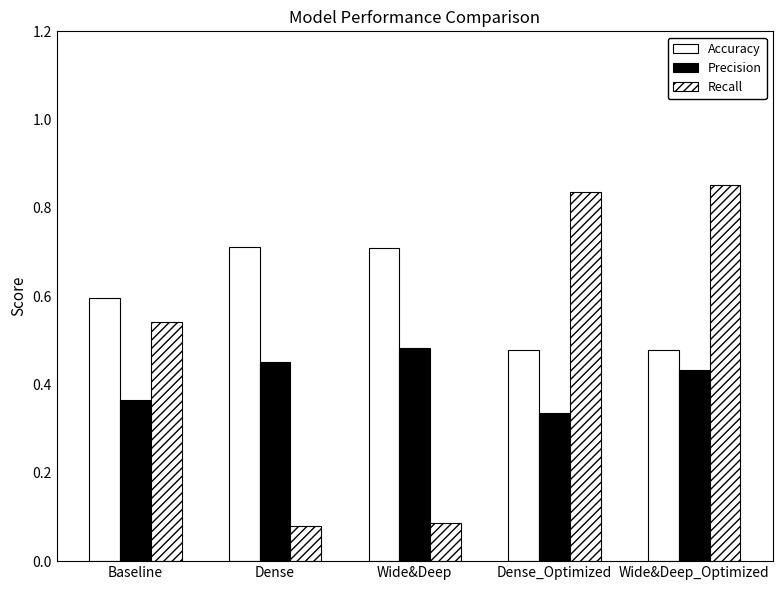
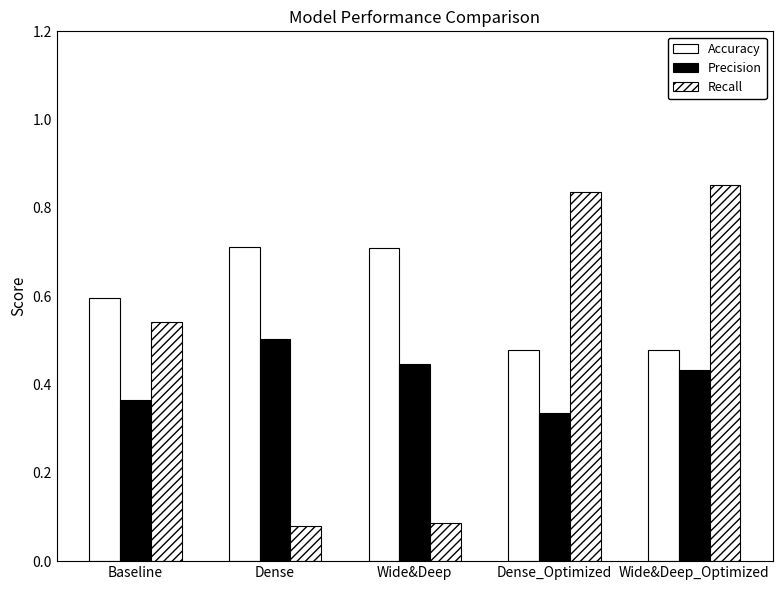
Precision, Dense: 0.45 -> 0.50
Precision, Wide&Deep: 0.48 -> 0.45
